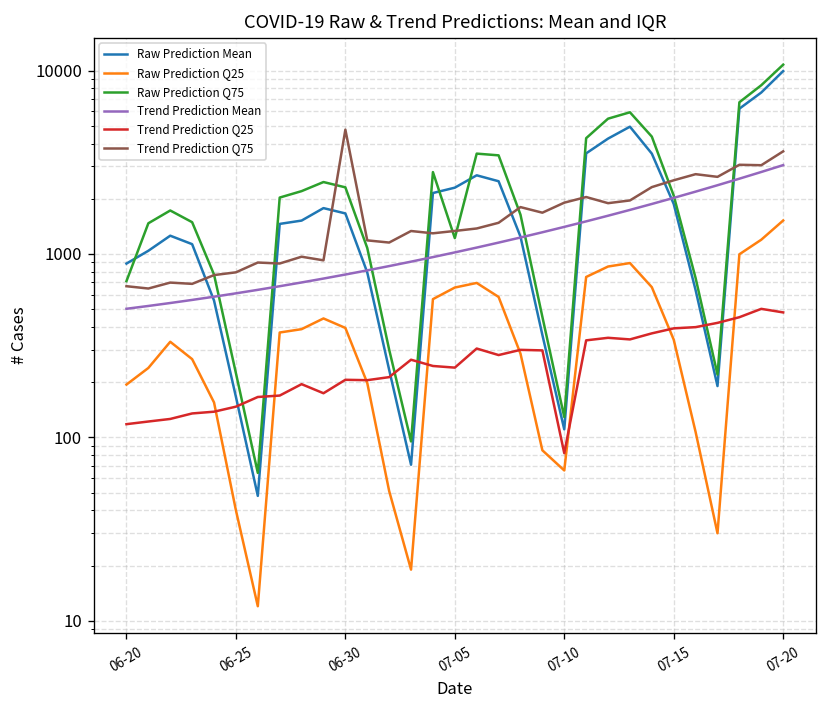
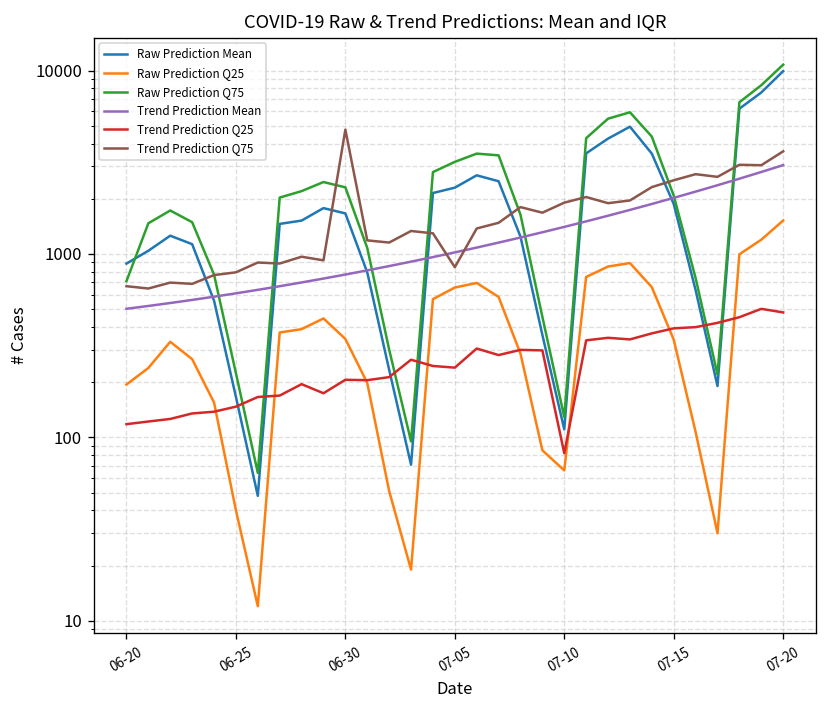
Raw Prediction Q25, 06-30: 400 -> 340
Raw Prediction Q75, 07-05: 1200 -> 3200
Trend Prediction Q75, 07-05: 1300 -> 800
